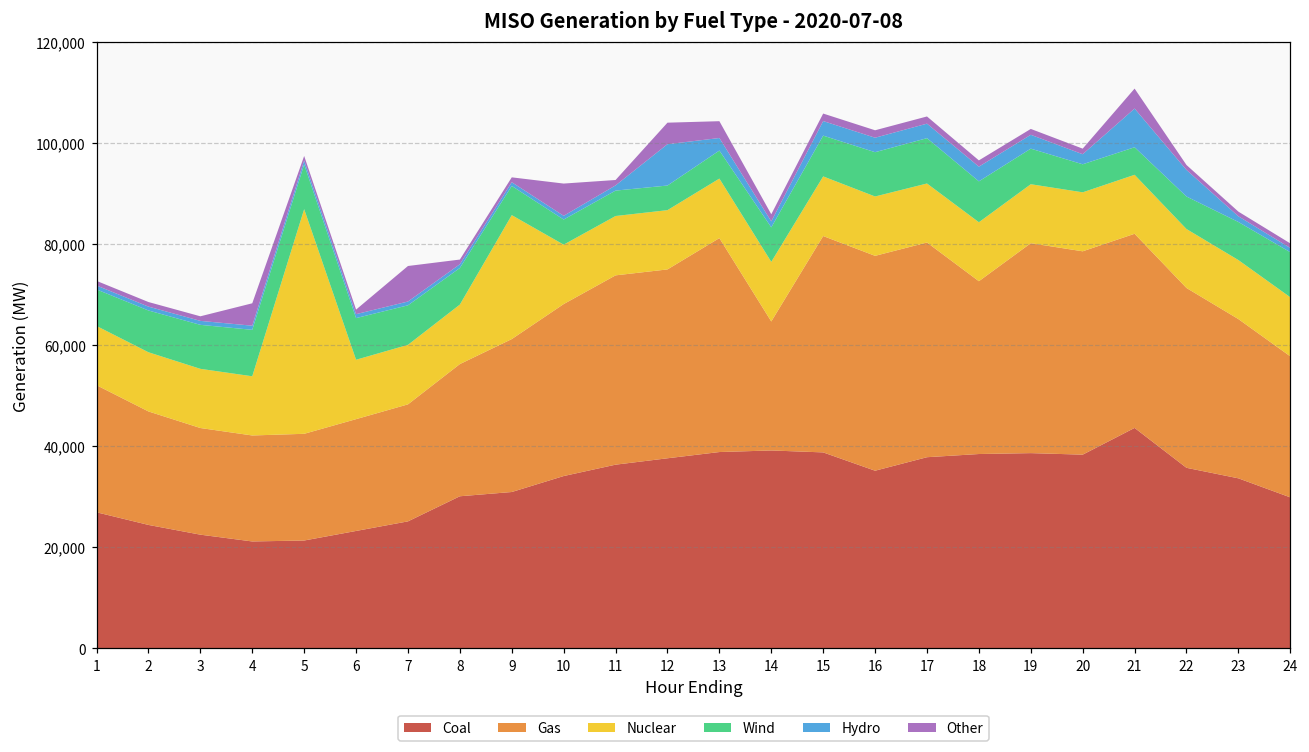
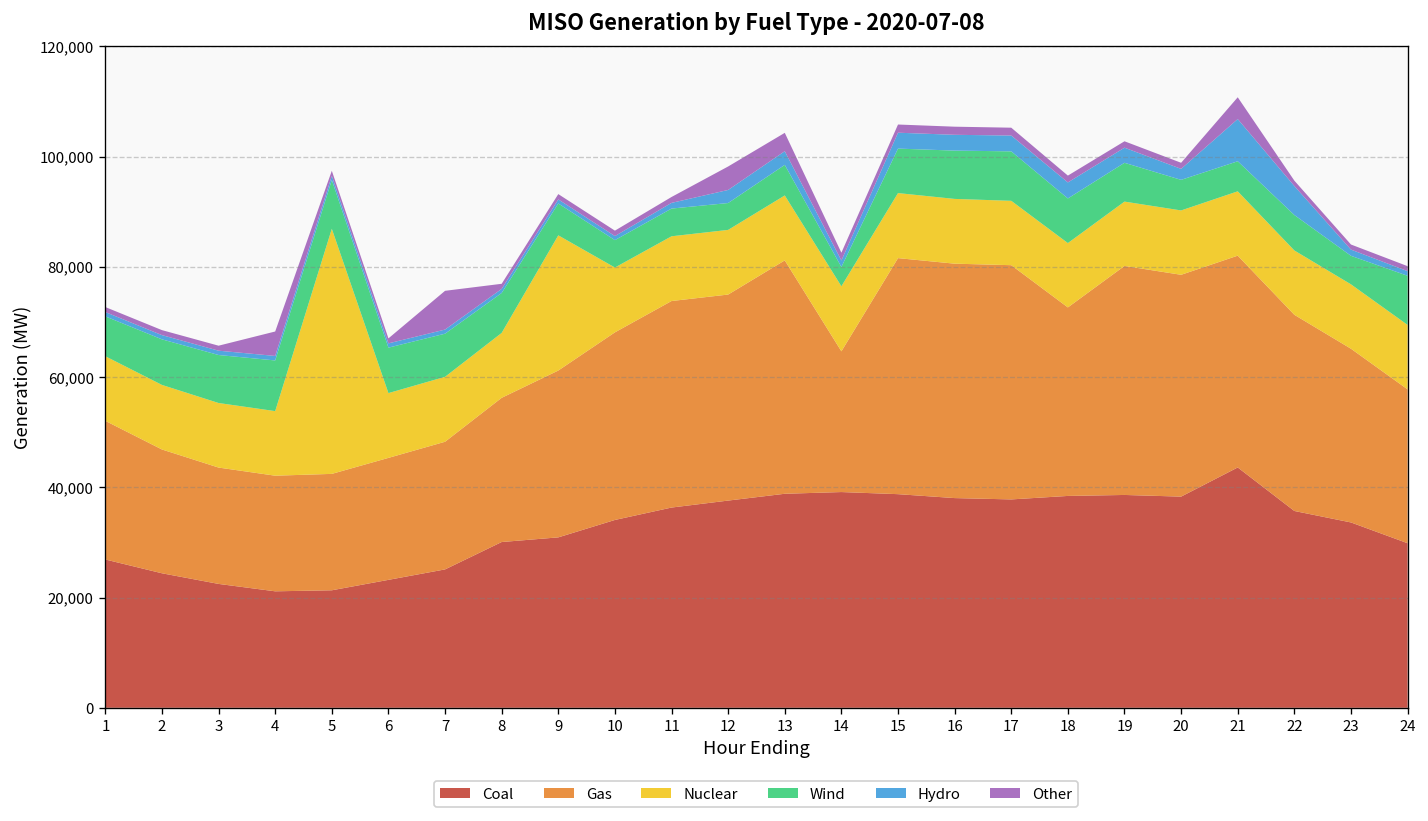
Other, 10: 6,000 -> 1,000
Hydro, 12: 8,000 -> 2,000
Wind, 14: 7,000 -> 4,000
Coal, 16: 35,000 -> 38,000
Wind, 23: 8,000 -> 5,000
